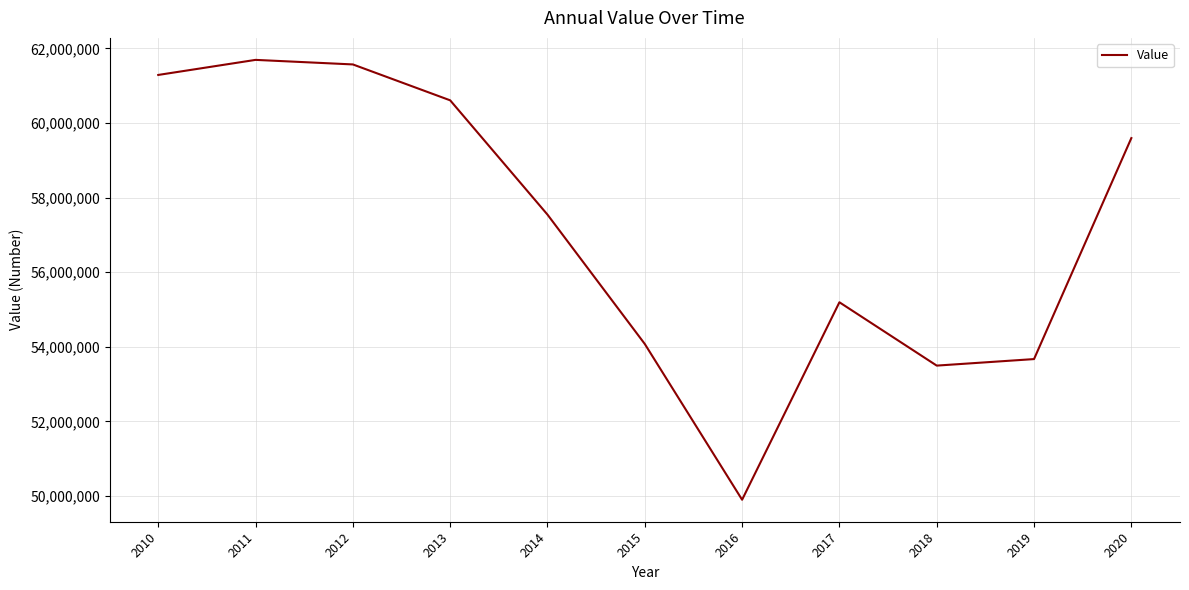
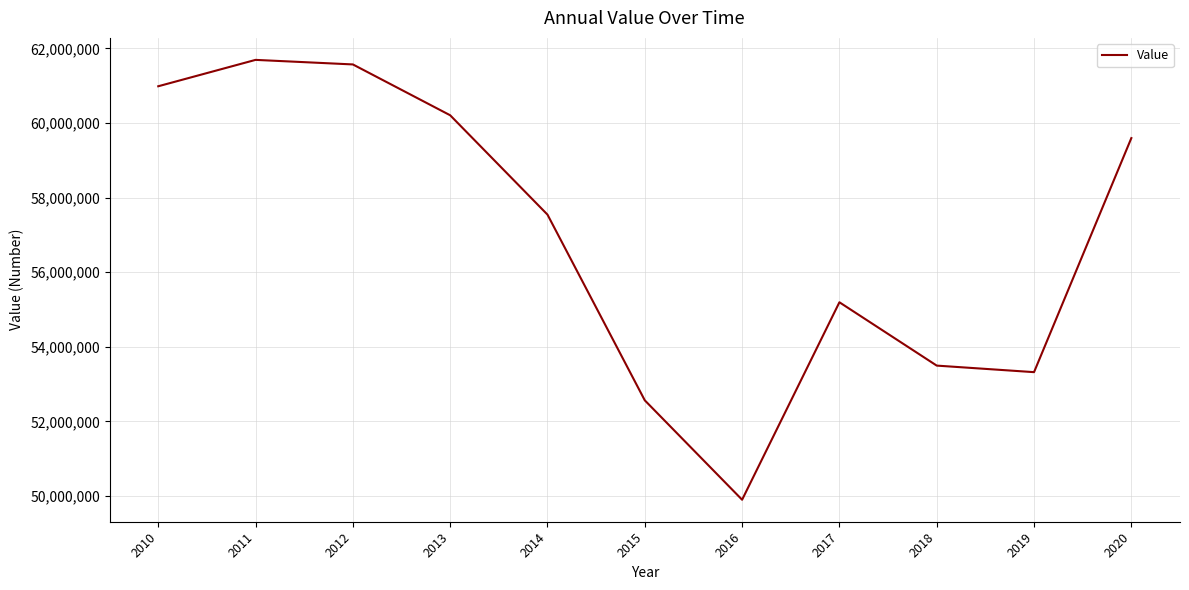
2010: 61,300,000 -> 61,000,000
2013: 60,600,000 -> 60,200,000
2015: 54,100,000 -> 52,600,000
2019: 53,700,000 -> 53,300,000
